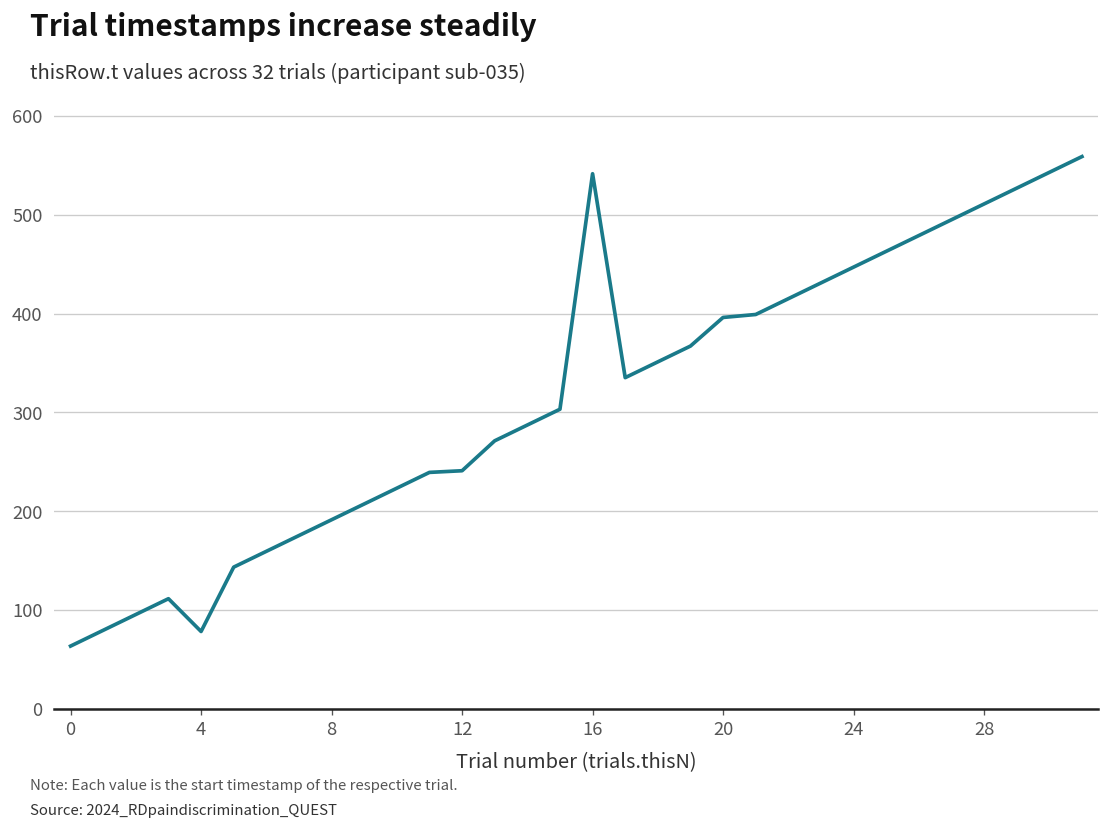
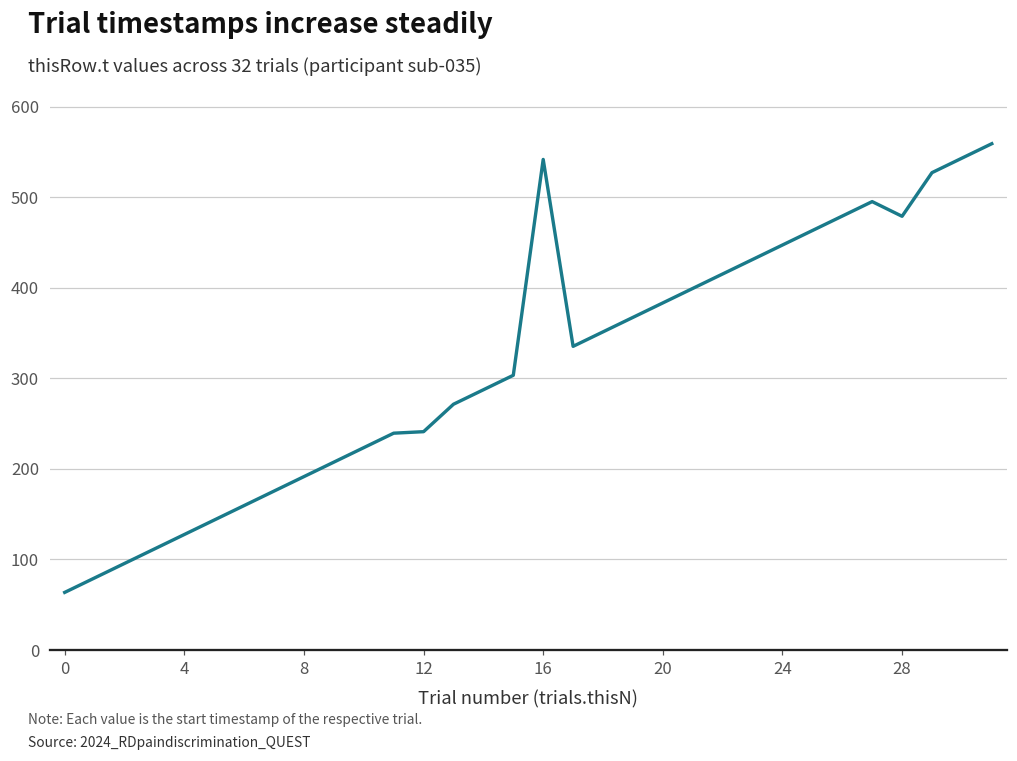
4: 80 -> 130
20: 400 -> 380
28: 510 -> 480
